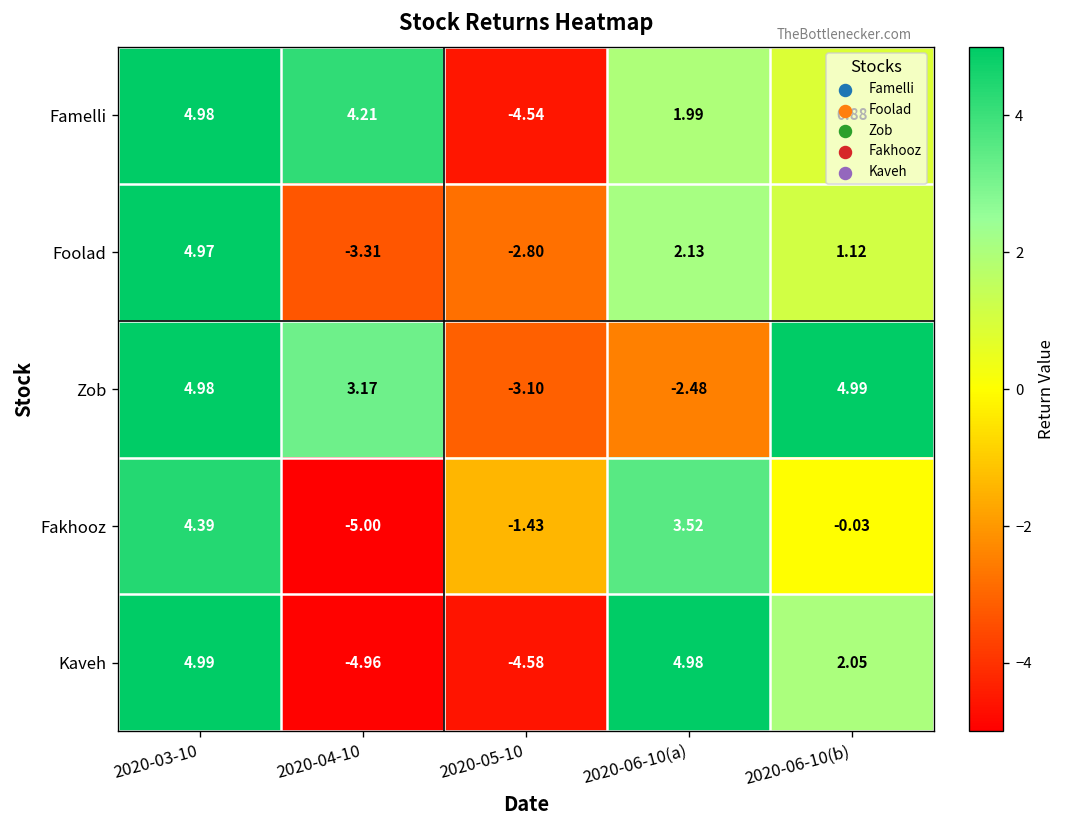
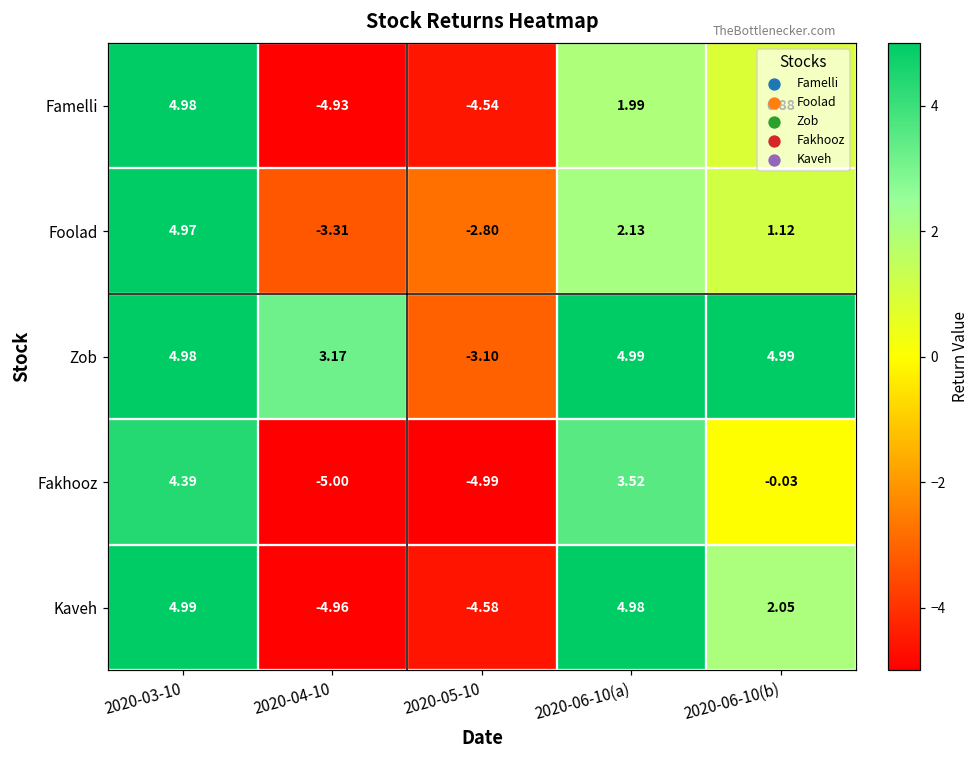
Famelli, 2020-04-10: 4.21 -> -4.93
Zob, 2020-06-10(a): -2.48 -> 4.99
Fakhooz, 2020-05-10: -1.43 -> -4.99
